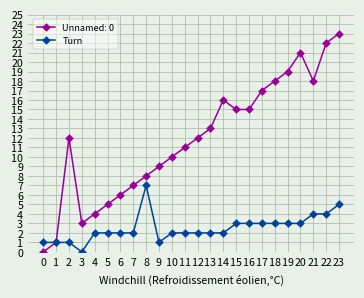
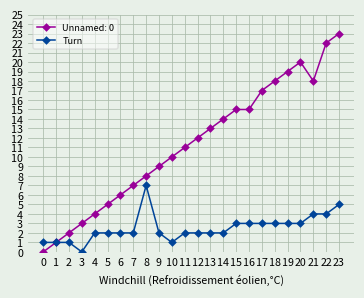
Unnamed: 0, 2: 12 -> 2
Turn, 9: 1 -> 2
Turn, 10: 2 -> 1
Unnamed: 0, 14: 16 -> 14
Unnamed: 0, 20: 21 -> 20
